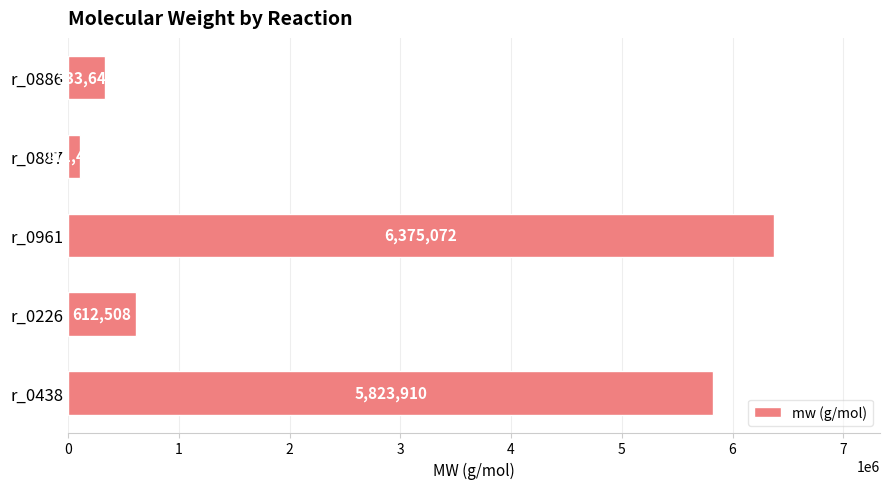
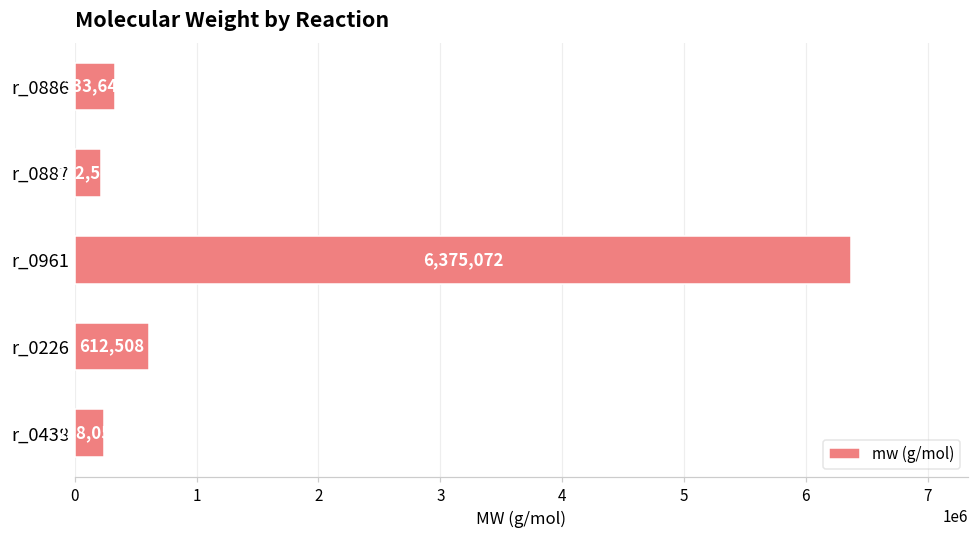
r_0887: 110000 -> 210000
r_0438: 5820000 -> 240000
